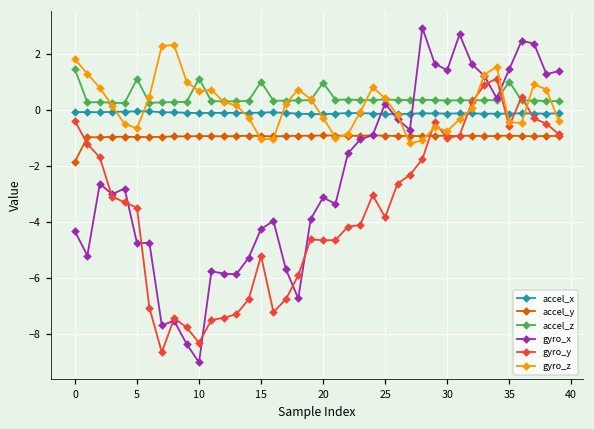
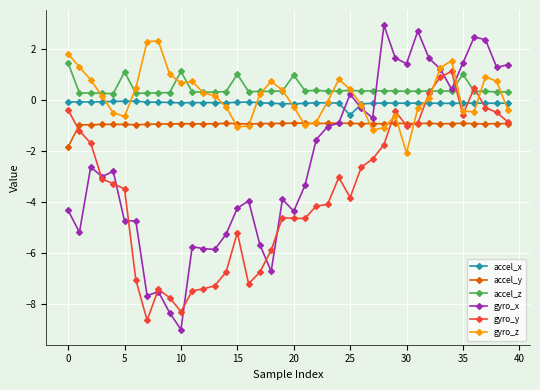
gyro_x, 20: -3.1 -> -4.4
accel_x, 25: -0.1 -> -0.6
gyro_z, 30: -0.8 -> -2.1
